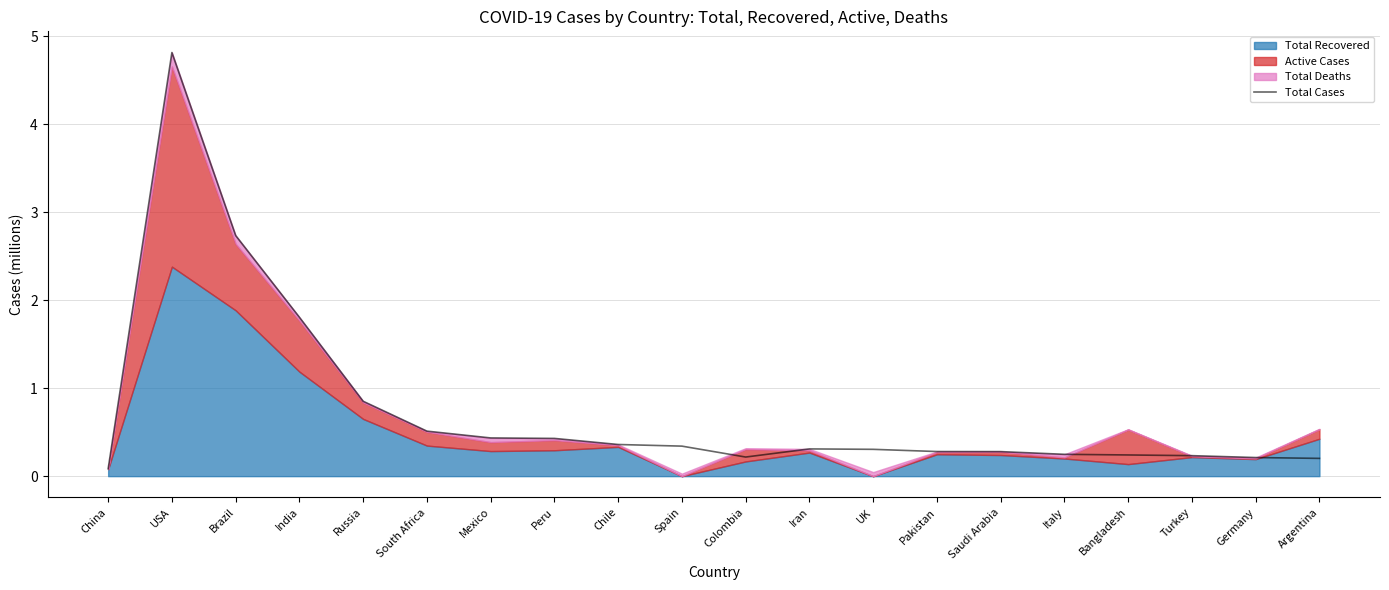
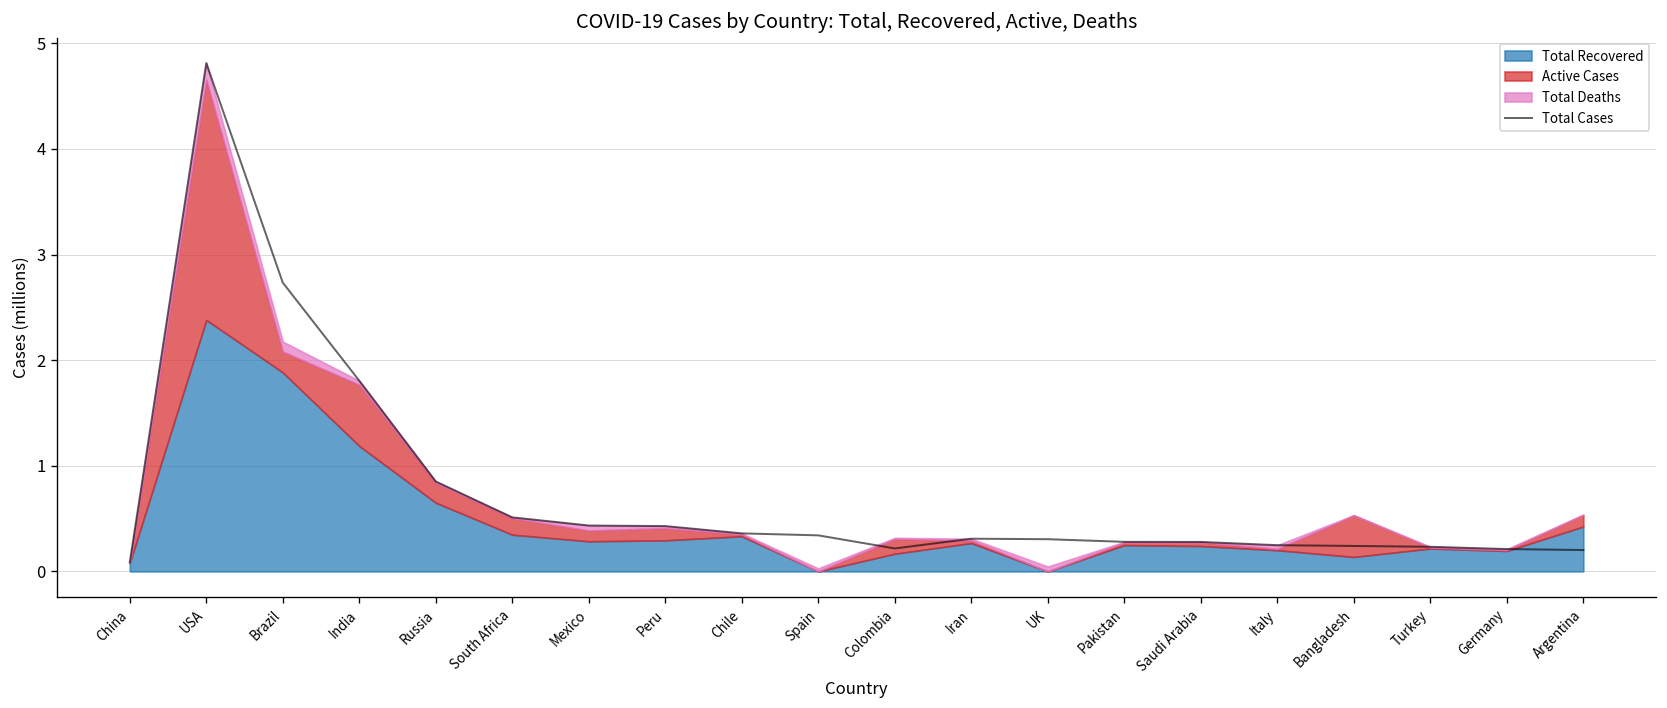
Active Cases, Brazil: 0.8 -> 0.2
